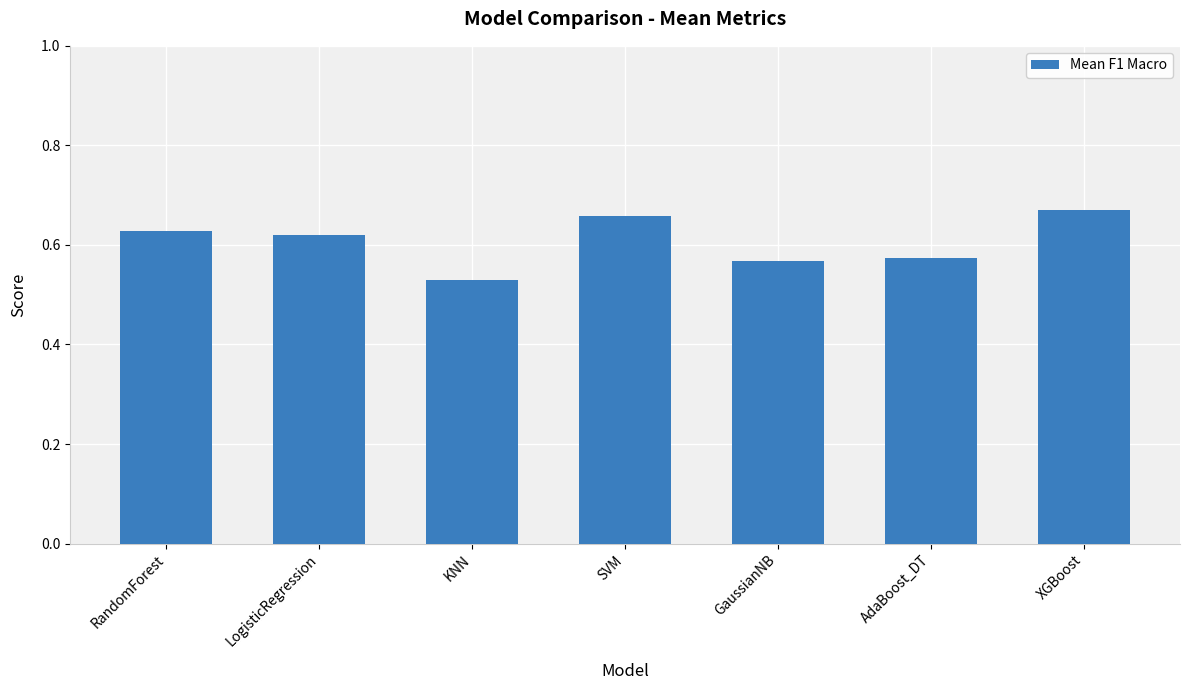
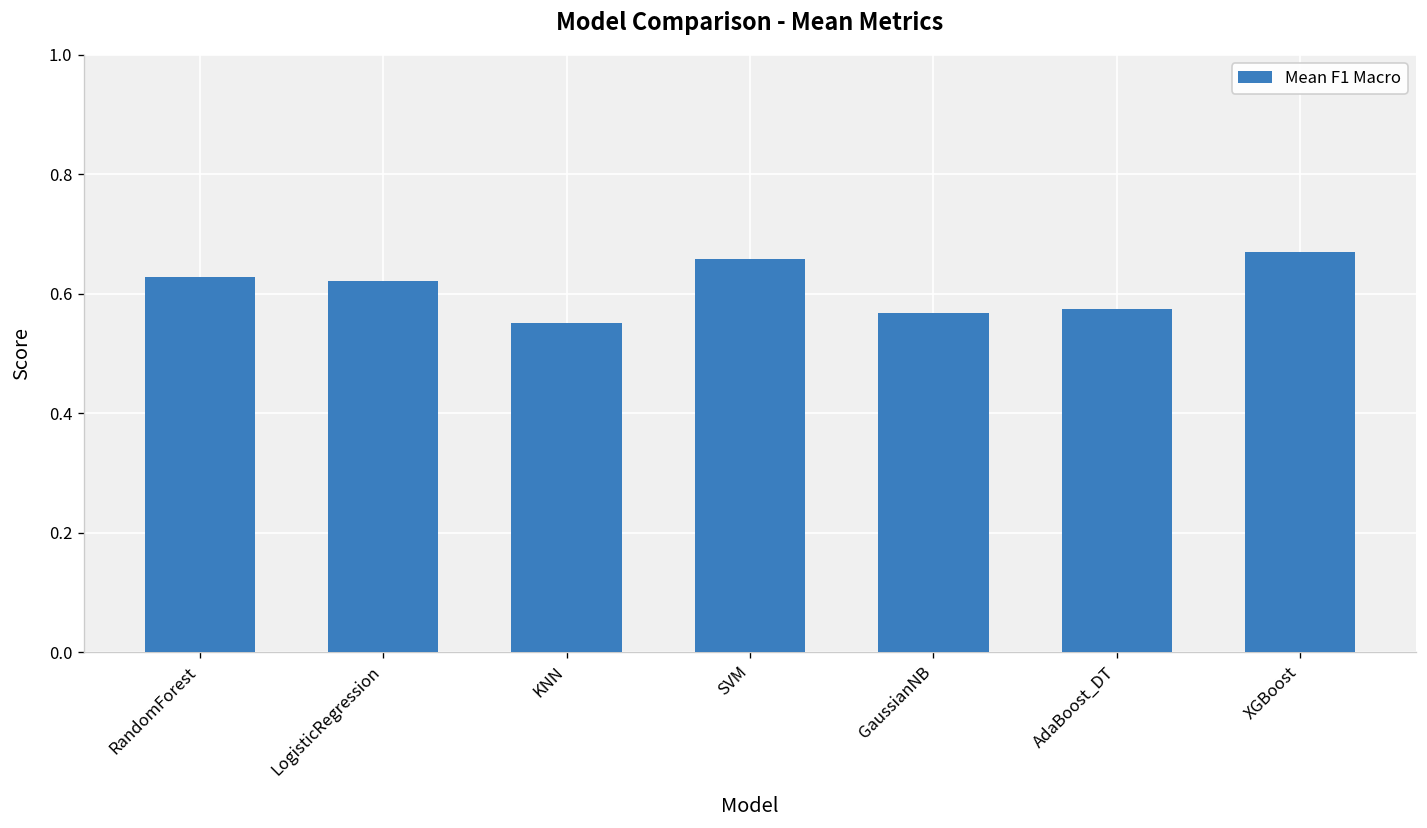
KNN: 0.53 -> 0.55
